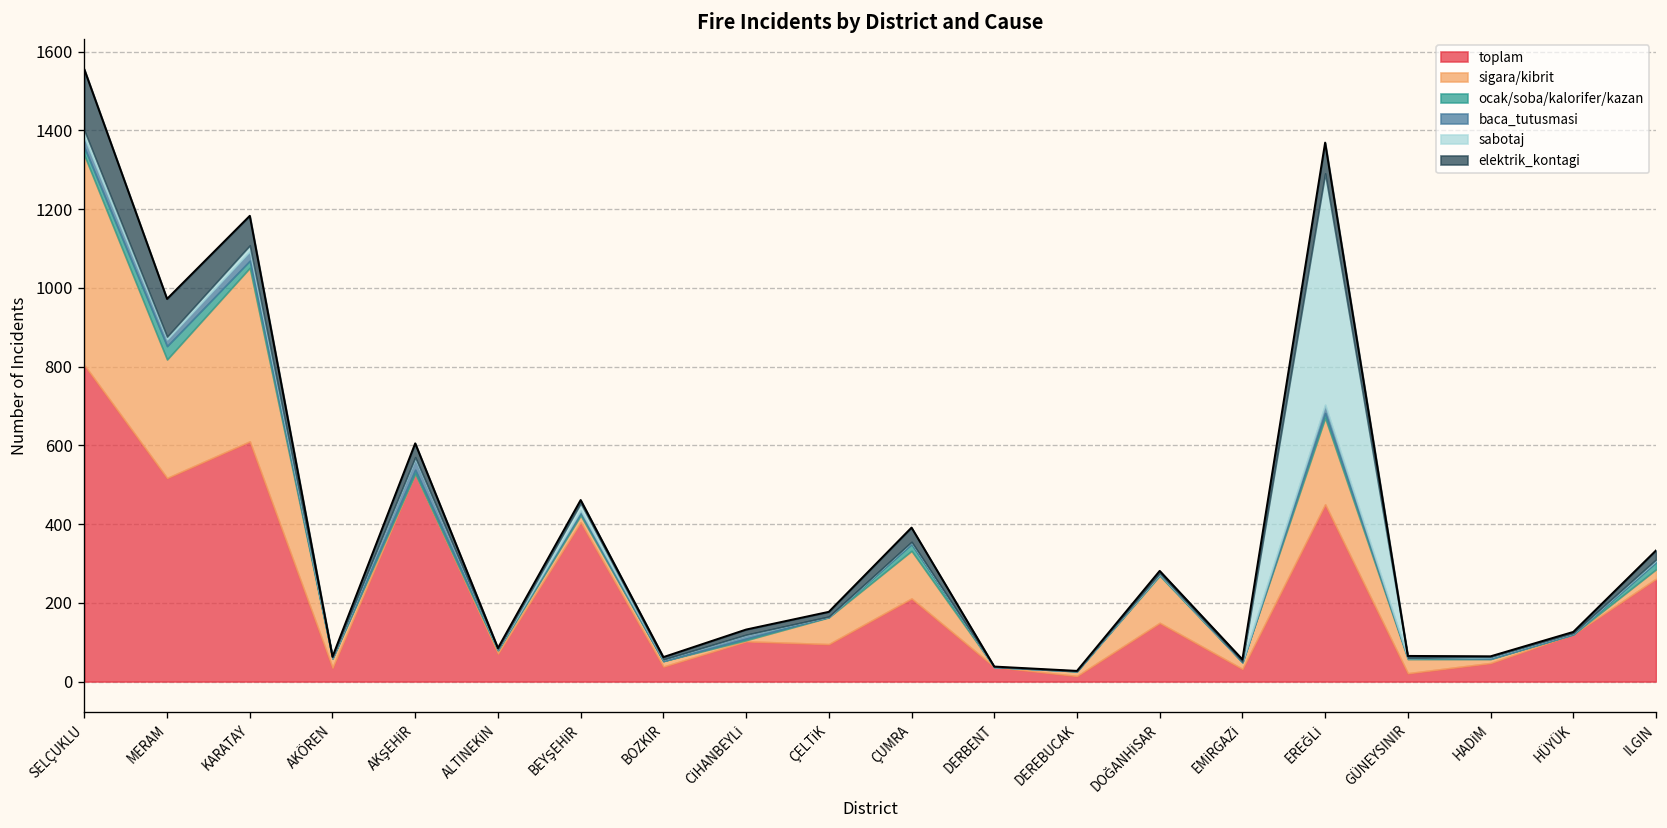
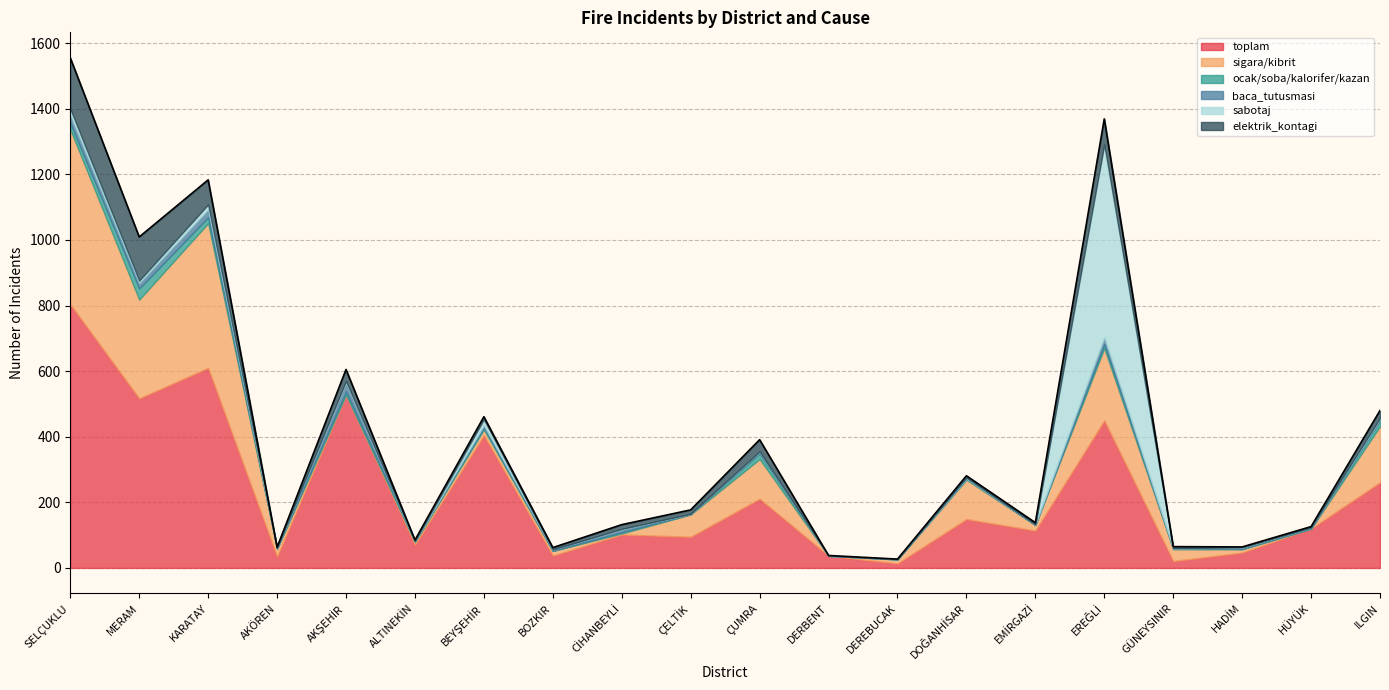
elektrik_kontagi, MERAM: 100 -> 130
toplam, EMİRGAZİ: 30 -> 110
sigara/kibrit, ILGIN: 20 -> 170
